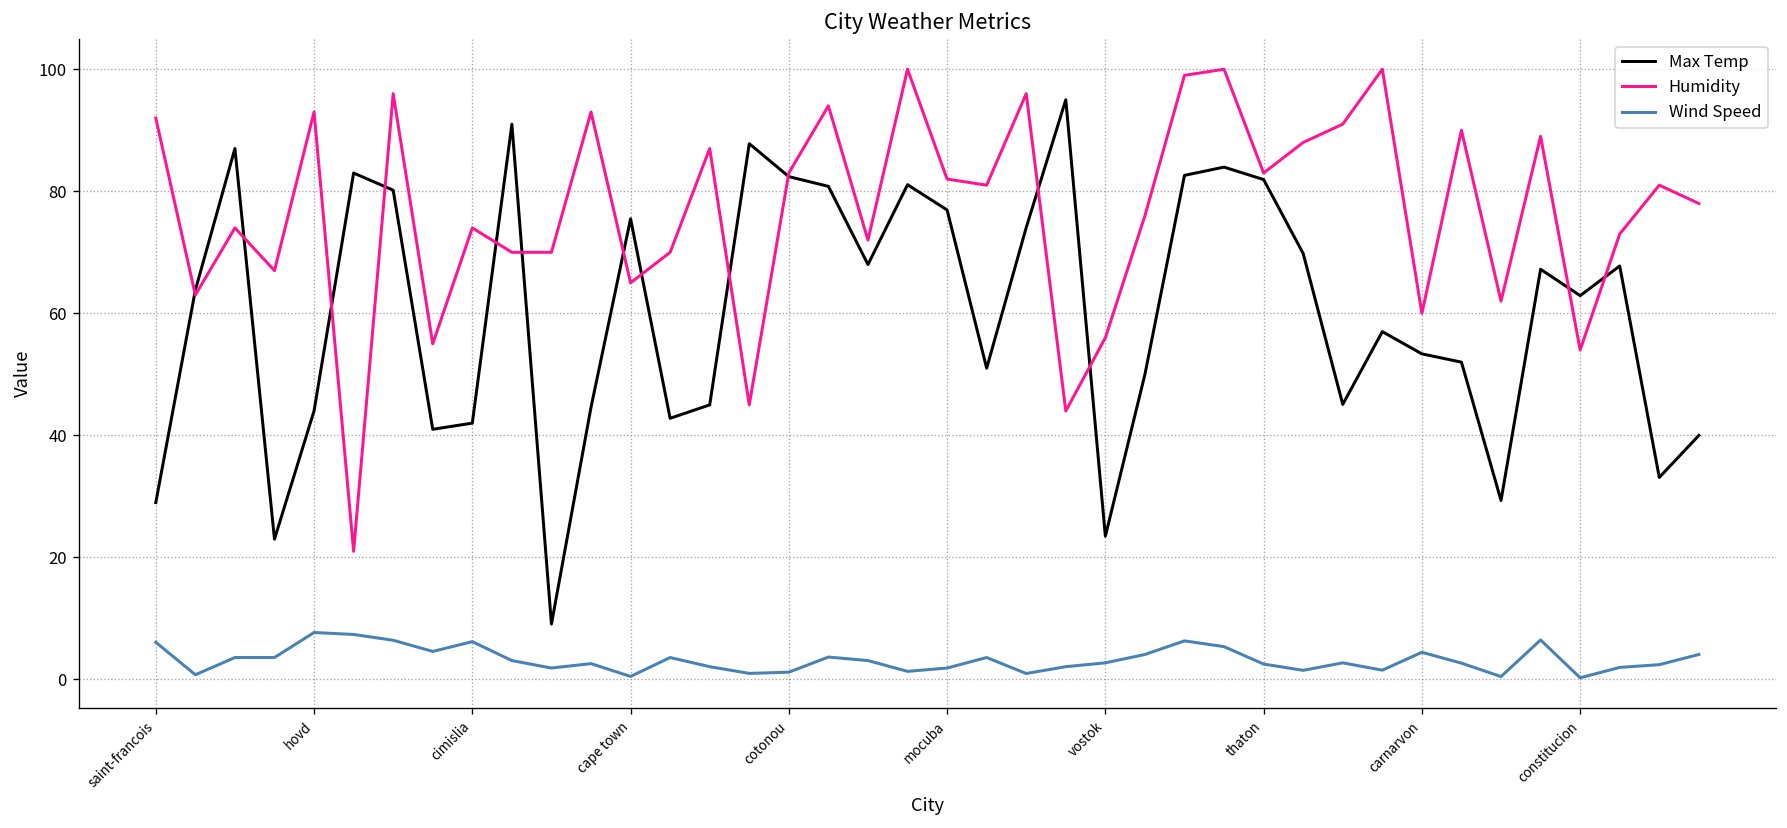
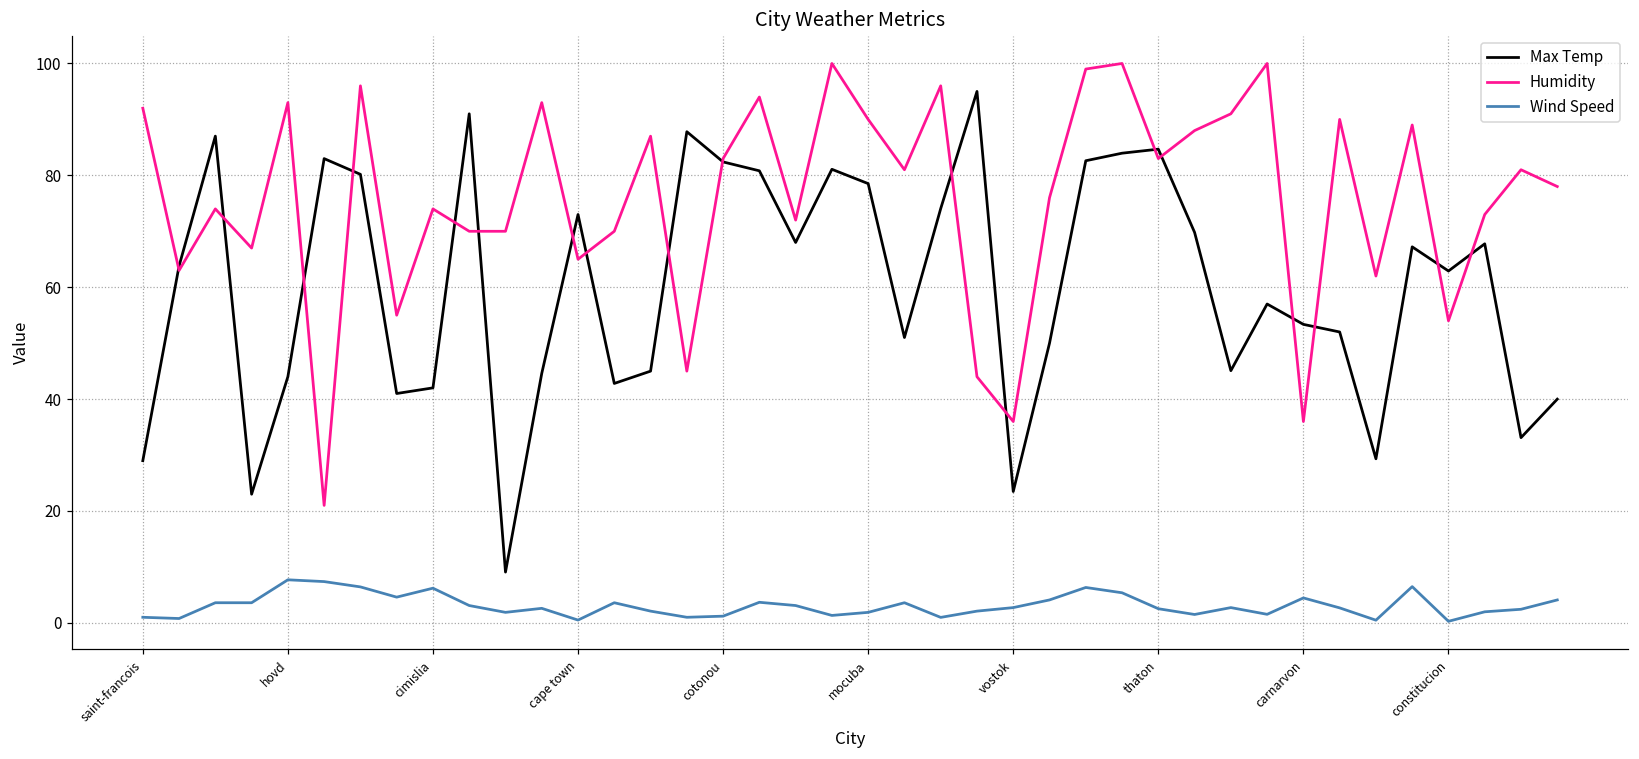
Wind Speed, saint-francois: 6 -> 1
Max Temp, cape town: 76 -> 73
Max Temp, mocuba: 77 -> 79
Humidity, mocuba: 82 -> 90
Humidity, vostok: 56 -> 36
Max Temp, thaton: 82 -> 85
Humidity, carnarvon: 60 -> 36
